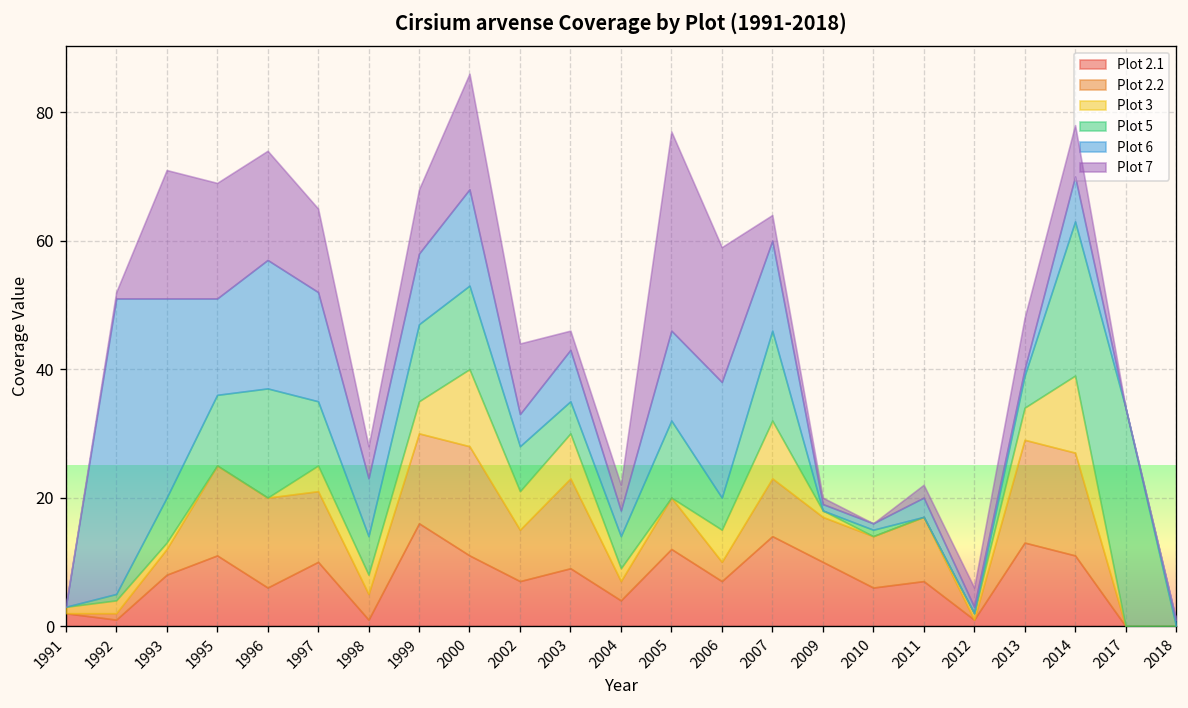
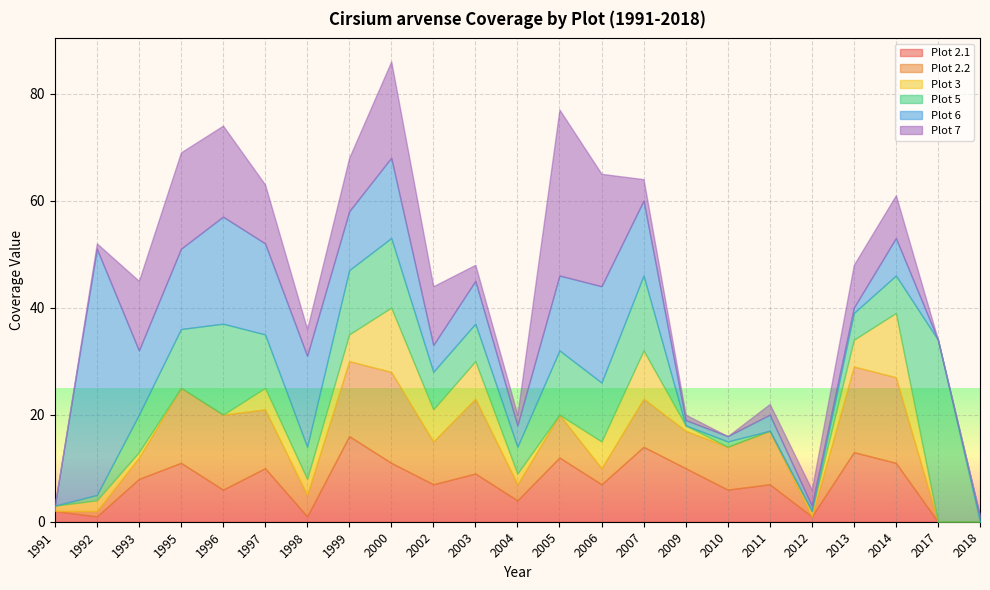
Plot 6, 1993: 31 -> 12
Plot 7, 1993: 20 -> 13
Plot 7, 1997: 13 -> 11
Plot 6, 1998: 9 -> 17
Plot 5, 2003: 5 -> 7
Plot 7, 2004: 4 -> 2
Plot 5, 2006: 5 -> 11
Plot 5, 2014: 24 -> 7
